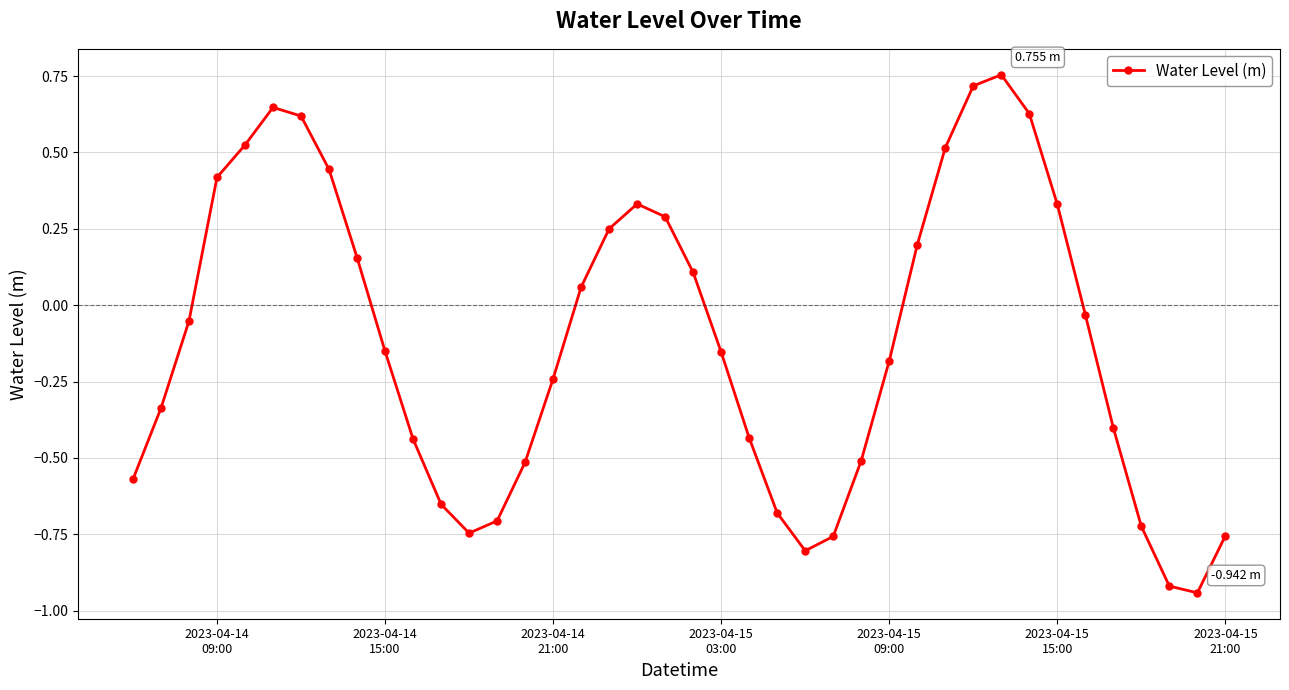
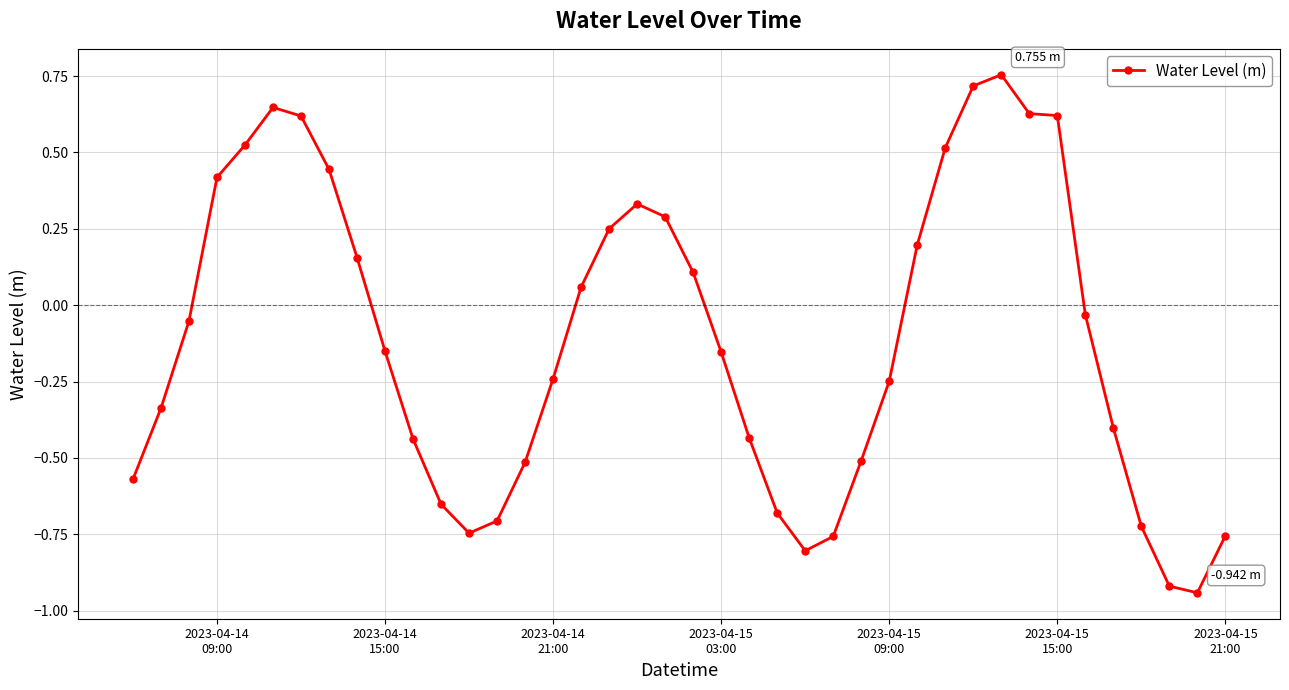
2023-04-15 09:00: -0.18 -> -0.25
2023-04-15 15:00: 0.33 -> 0.62
